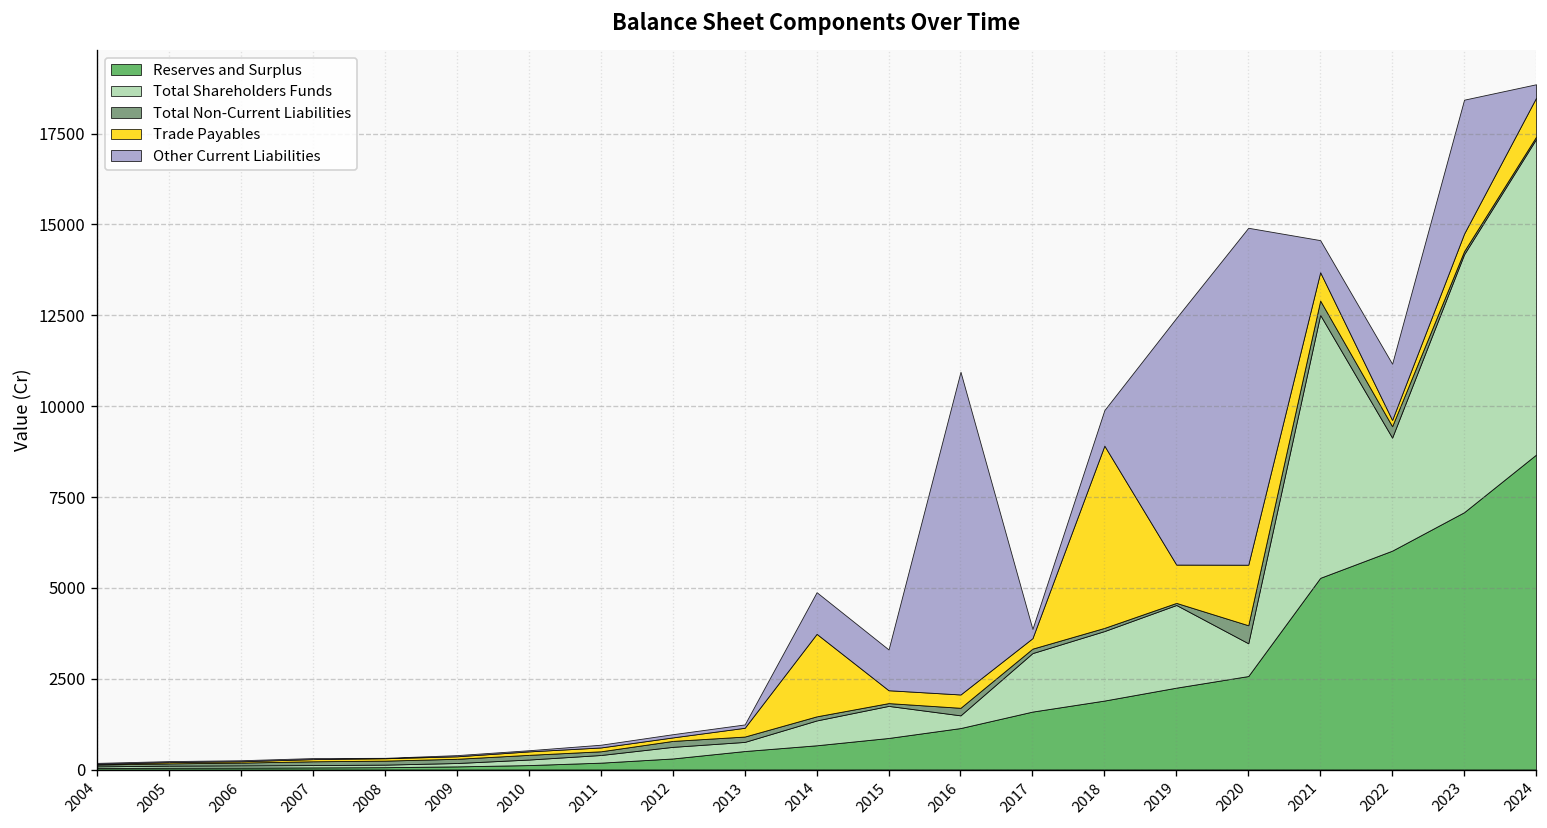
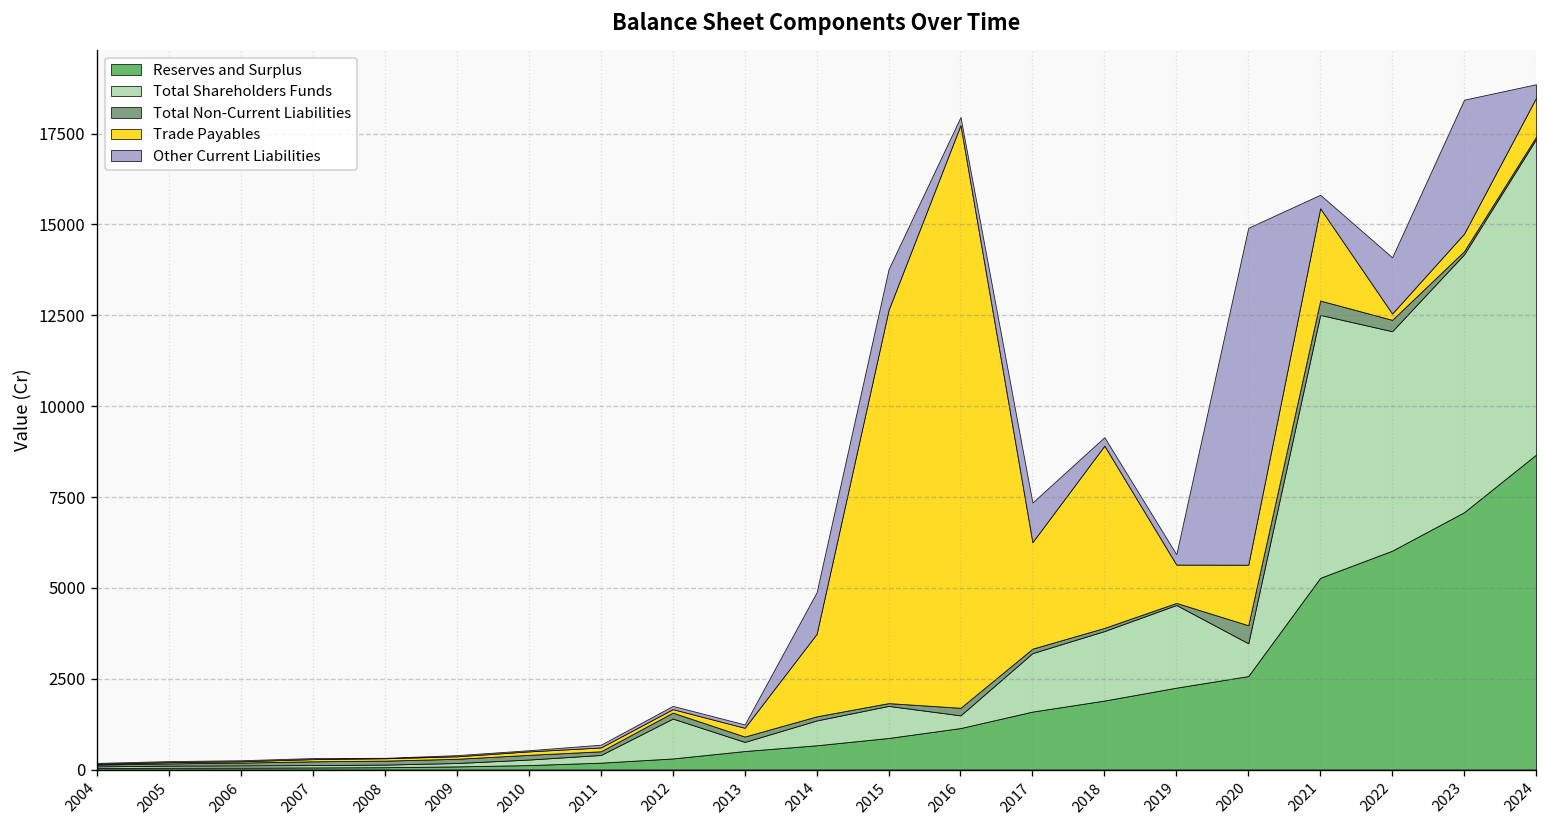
Total Shareholders Funds, 2012: 300 -> 1100
Trade Payables, 2015: 400 -> 10800
Trade Payables, 2016: 400 -> 16000
Other Current Liabilities, 2016: 8900 -> 200
Trade Payables, 2017: 300 -> 2900
Other Current Liabilities, 2017: 300 -> 1100
Other Current Liabilities, 2018: 1000 -> 200
Other Current Liabilities, 2019: 6800 -> 300
Trade Payables, 2021: 800 -> 2500
Other Current Liabilities, 2021: 900 -> 400
Total Shareholders Funds, 2022: 3100 -> 6000
